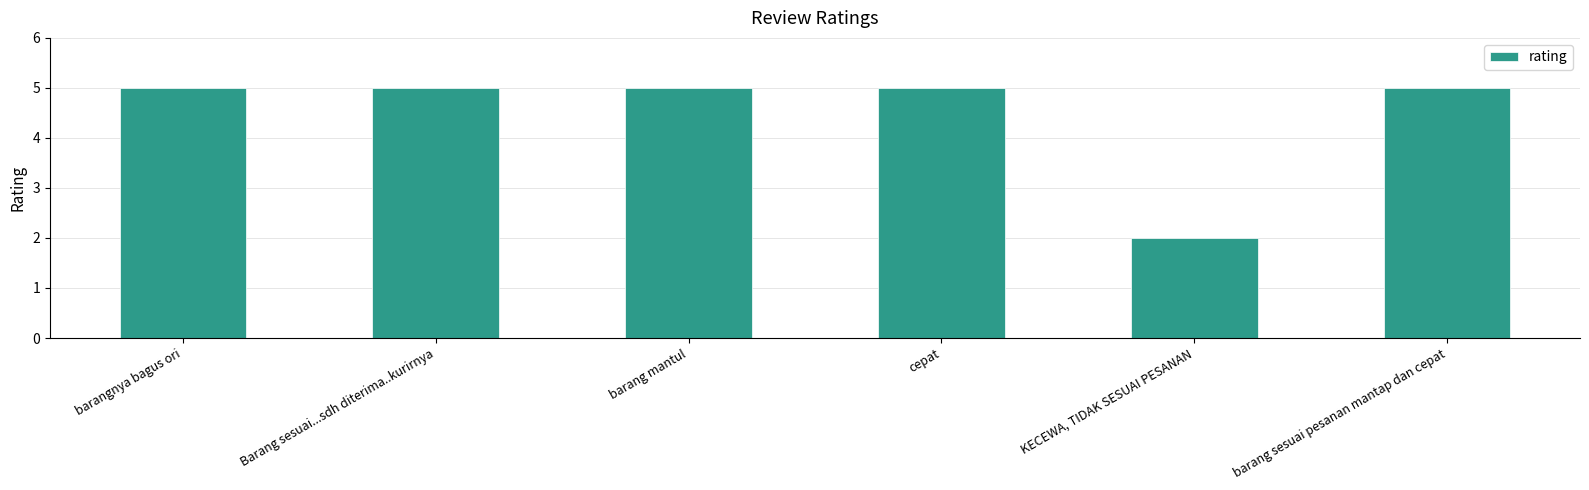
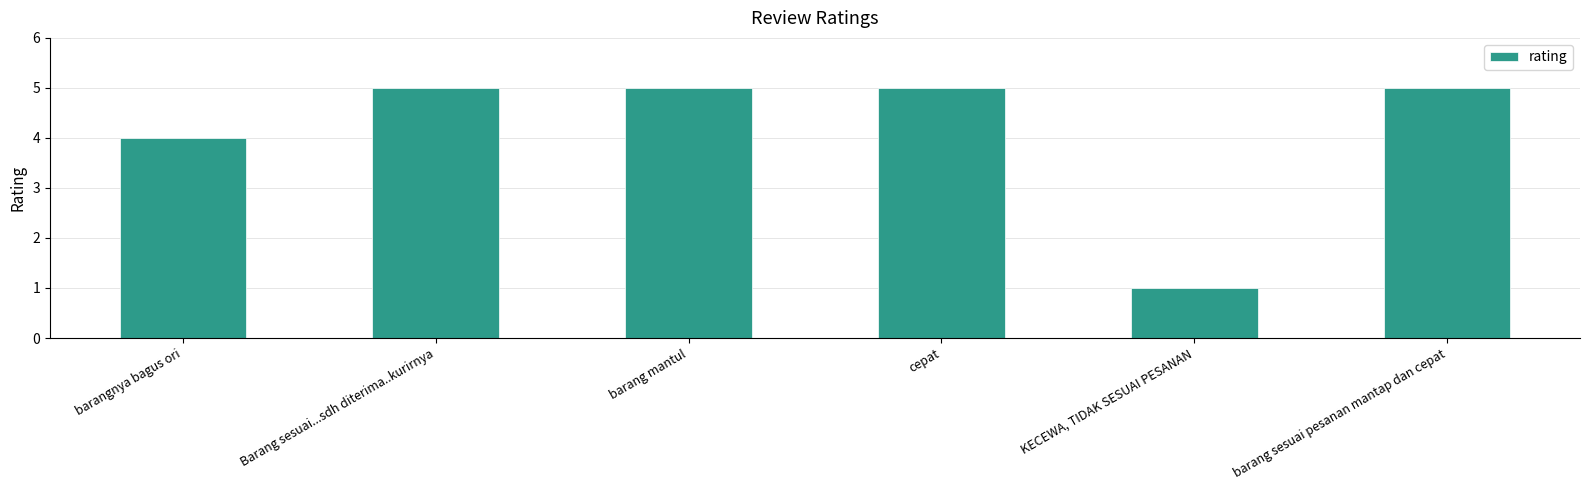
barangnya bagus ori: 5 -> 4
KECEWA, TIDAK SESUAI PESANAN: 2 -> 1
